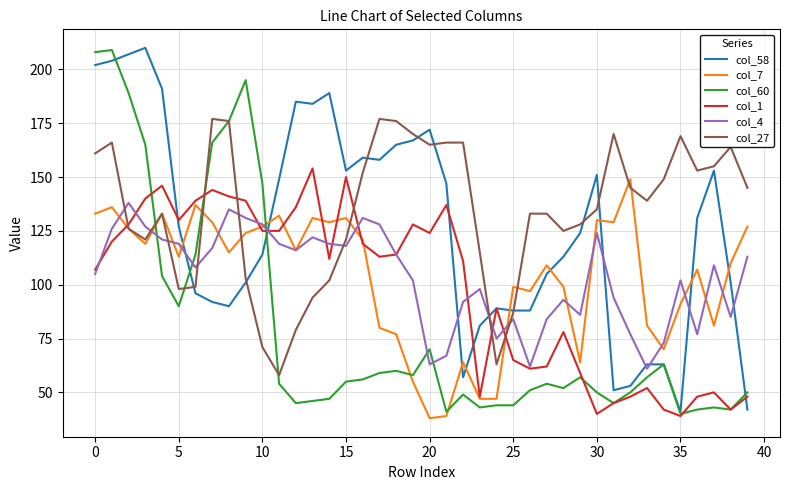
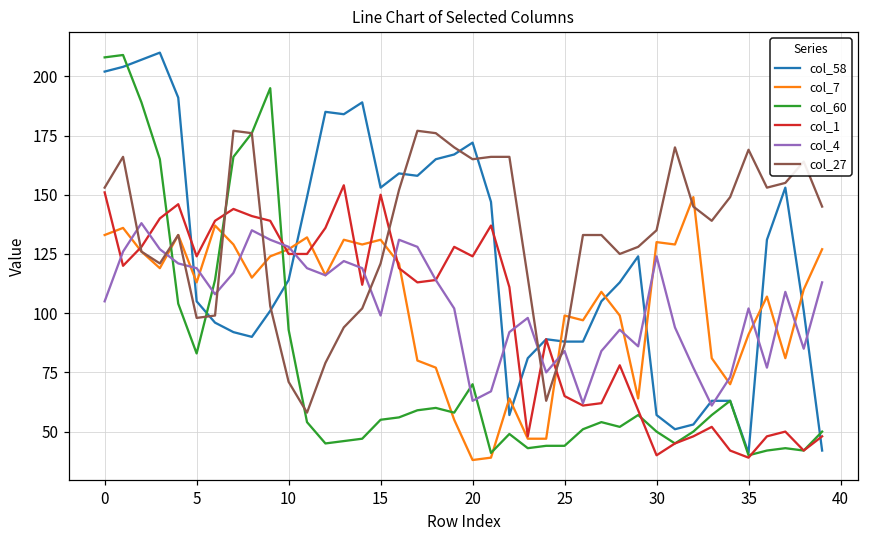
col_1, 0: 107 -> 151
col_27, 0: 161 -> 153
col_58, 5: 127 -> 105
col_60, 5: 90 -> 83
col_1, 5: 130 -> 124
col_60, 10: 147 -> 93
col_4, 15: 118 -> 99
col_58, 30: 151 -> 57
